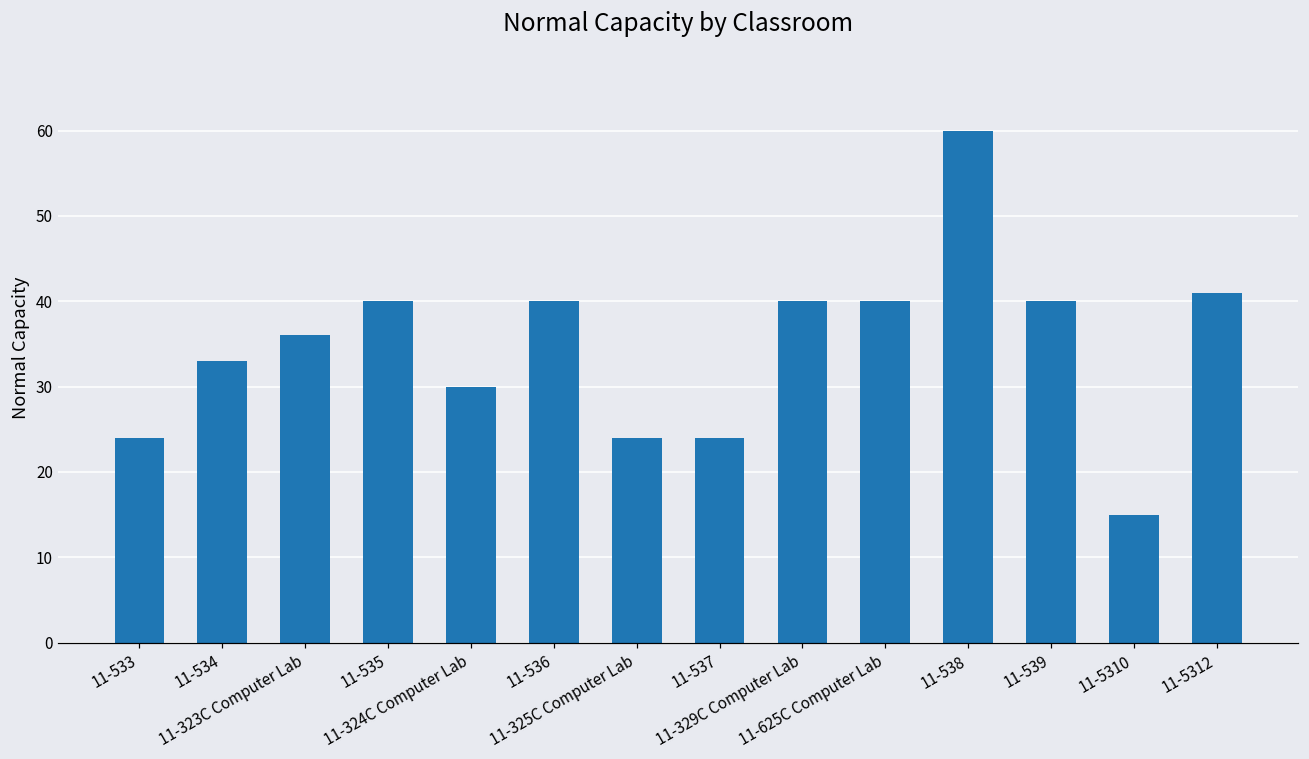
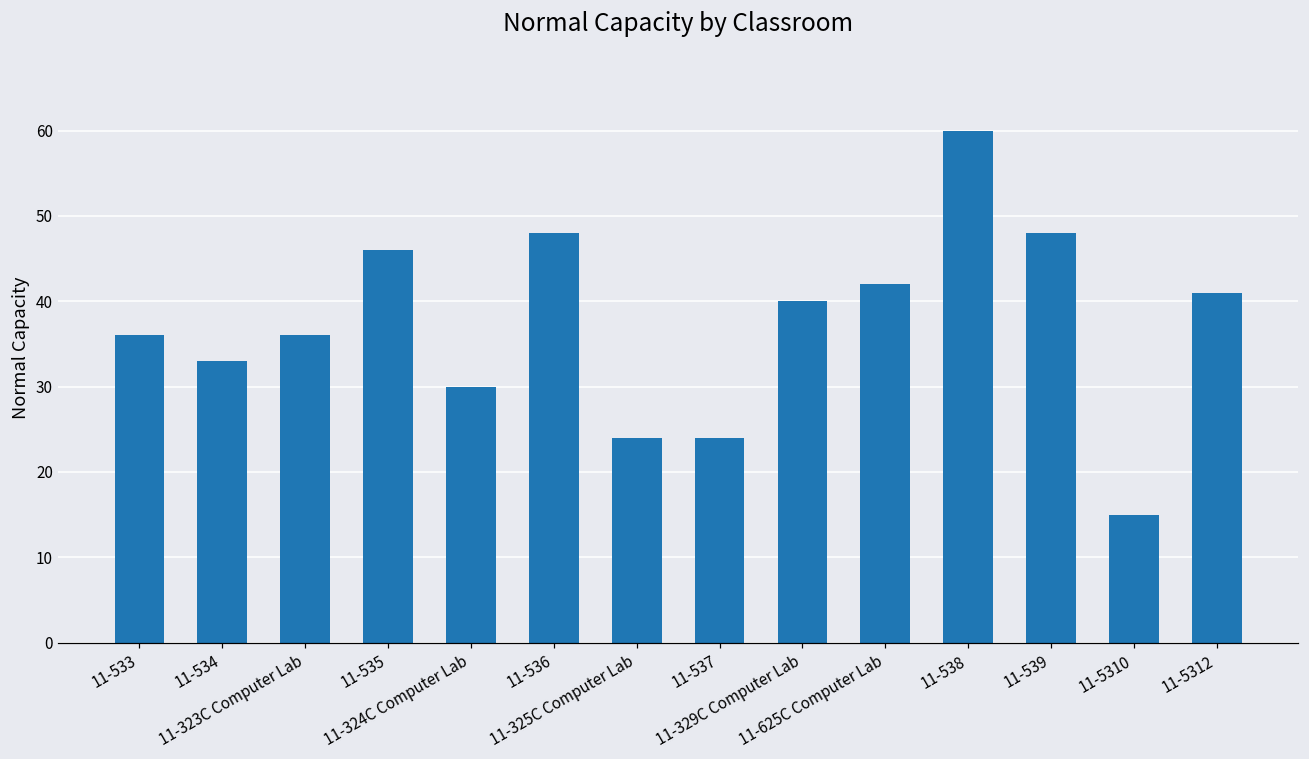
11-533: 24 -> 36
11-535: 40 -> 46
11-536: 40 -> 48
11-625C Computer Lab: 40 -> 42
11-539: 40 -> 48
